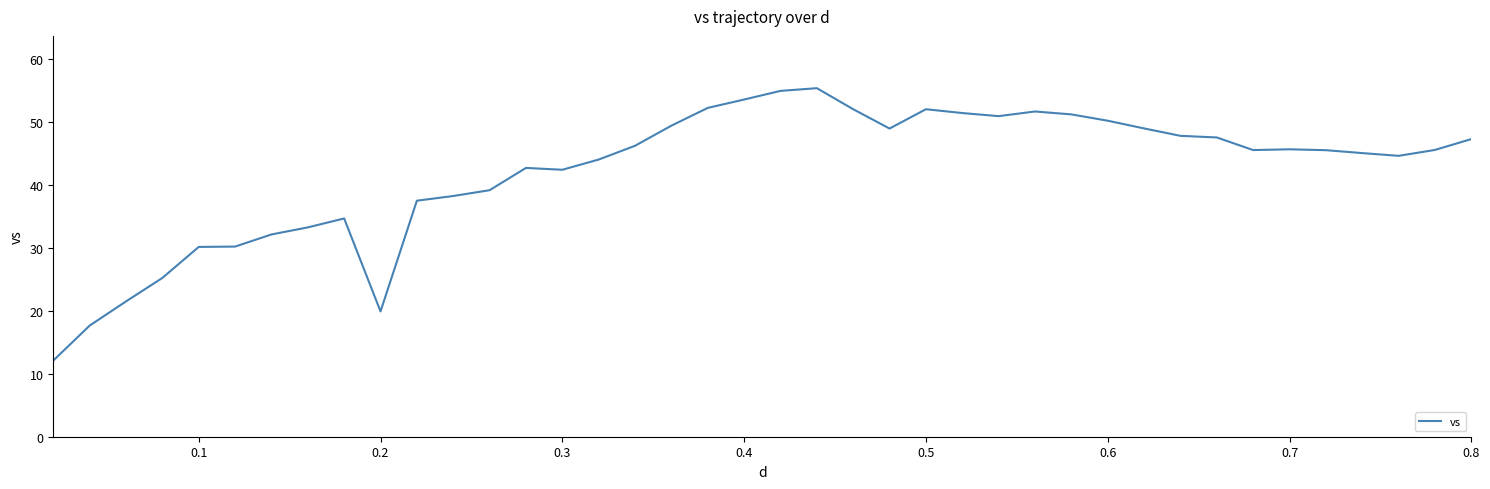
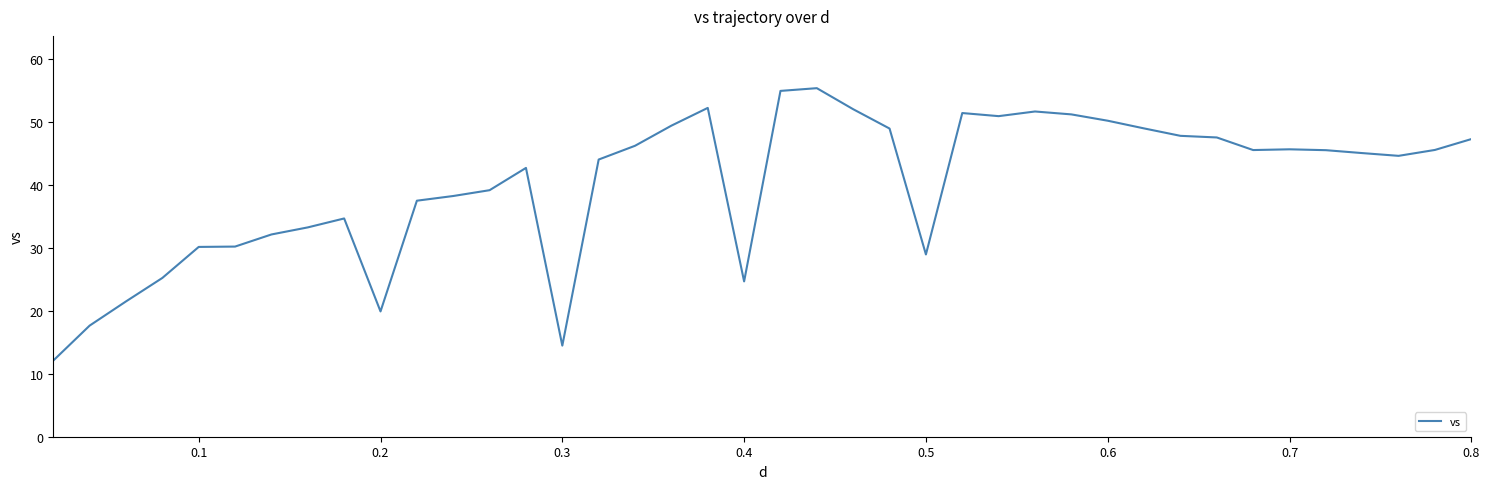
0.3: 42 -> 14
0.4: 54 -> 25
0.5: 52 -> 29
